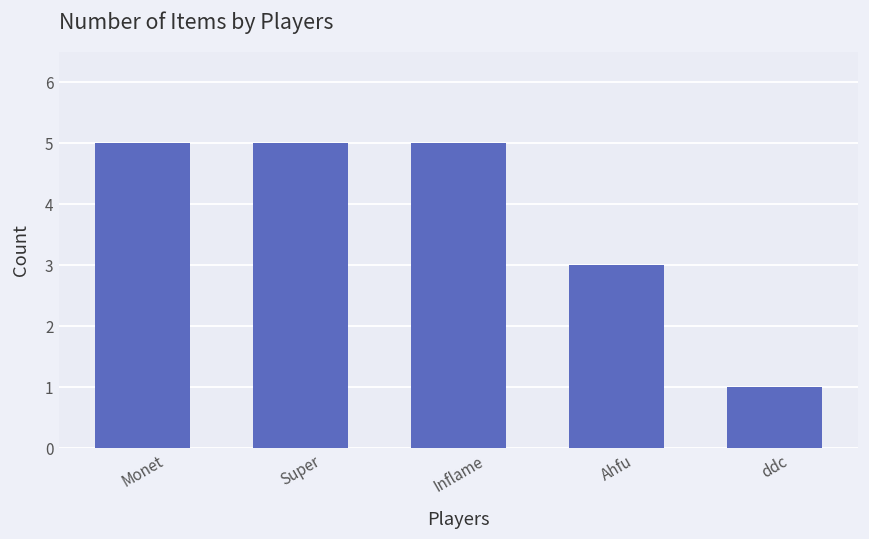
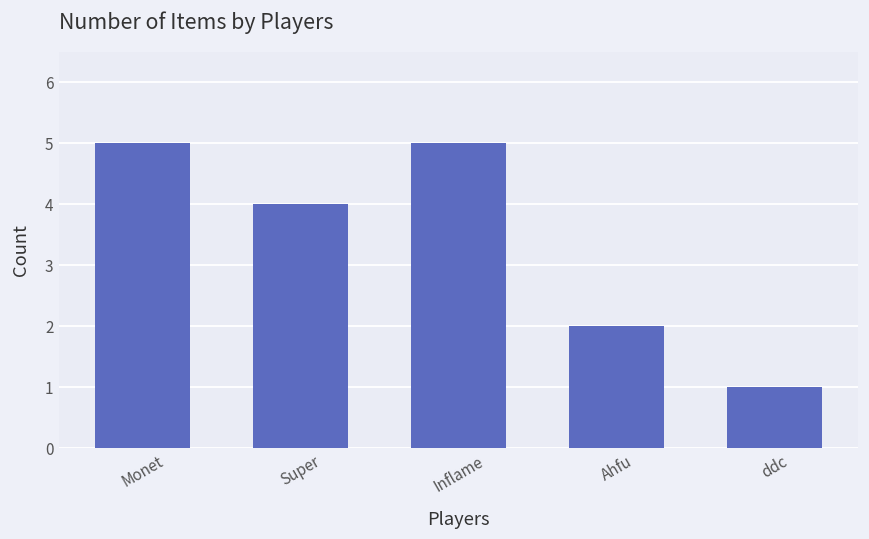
Super: 5 -> 4
Ahfu: 3 -> 2
